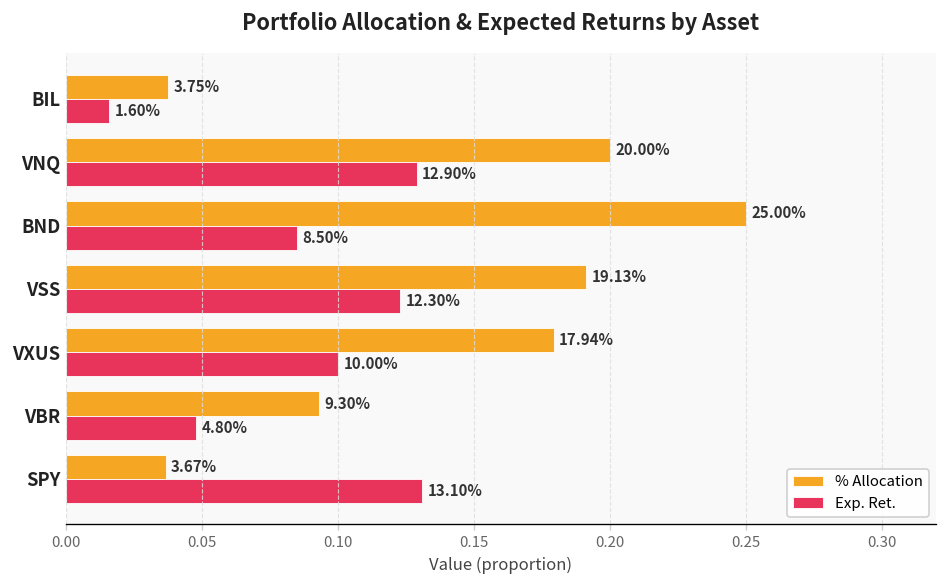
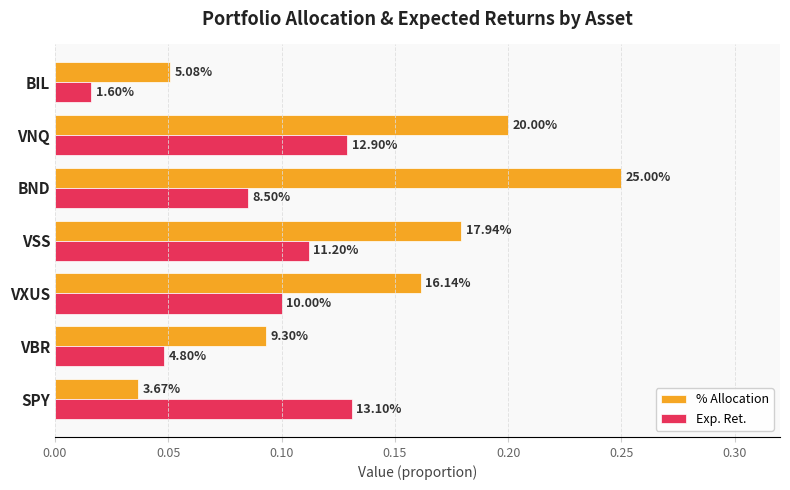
% Allocation, BIL: 3.75% -> 5.08%
% Allocation, VSS: 19.13% -> 17.94%
Exp. Ret., VSS: 12.30% -> 11.20%
% Allocation, VXUS: 17.94% -> 16.14%
